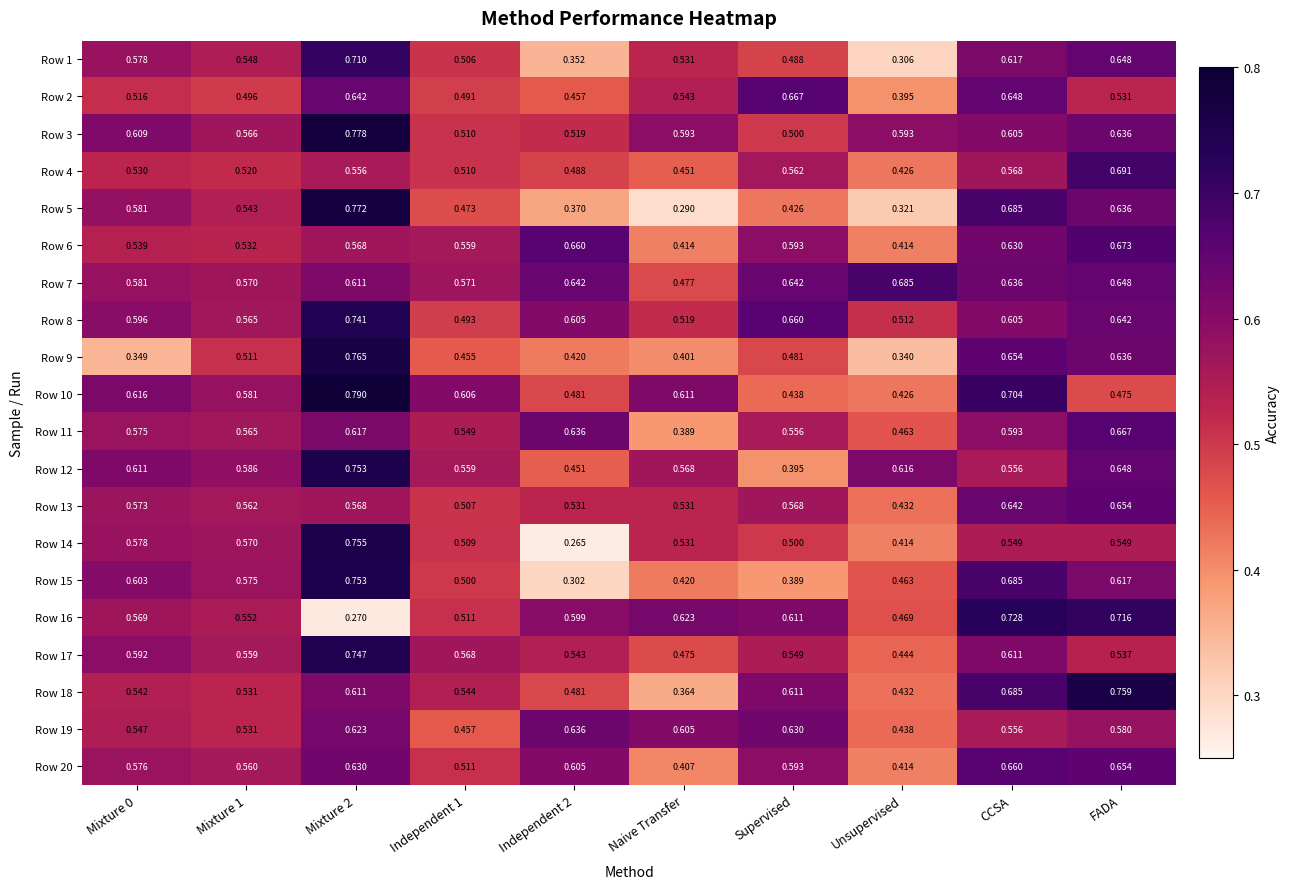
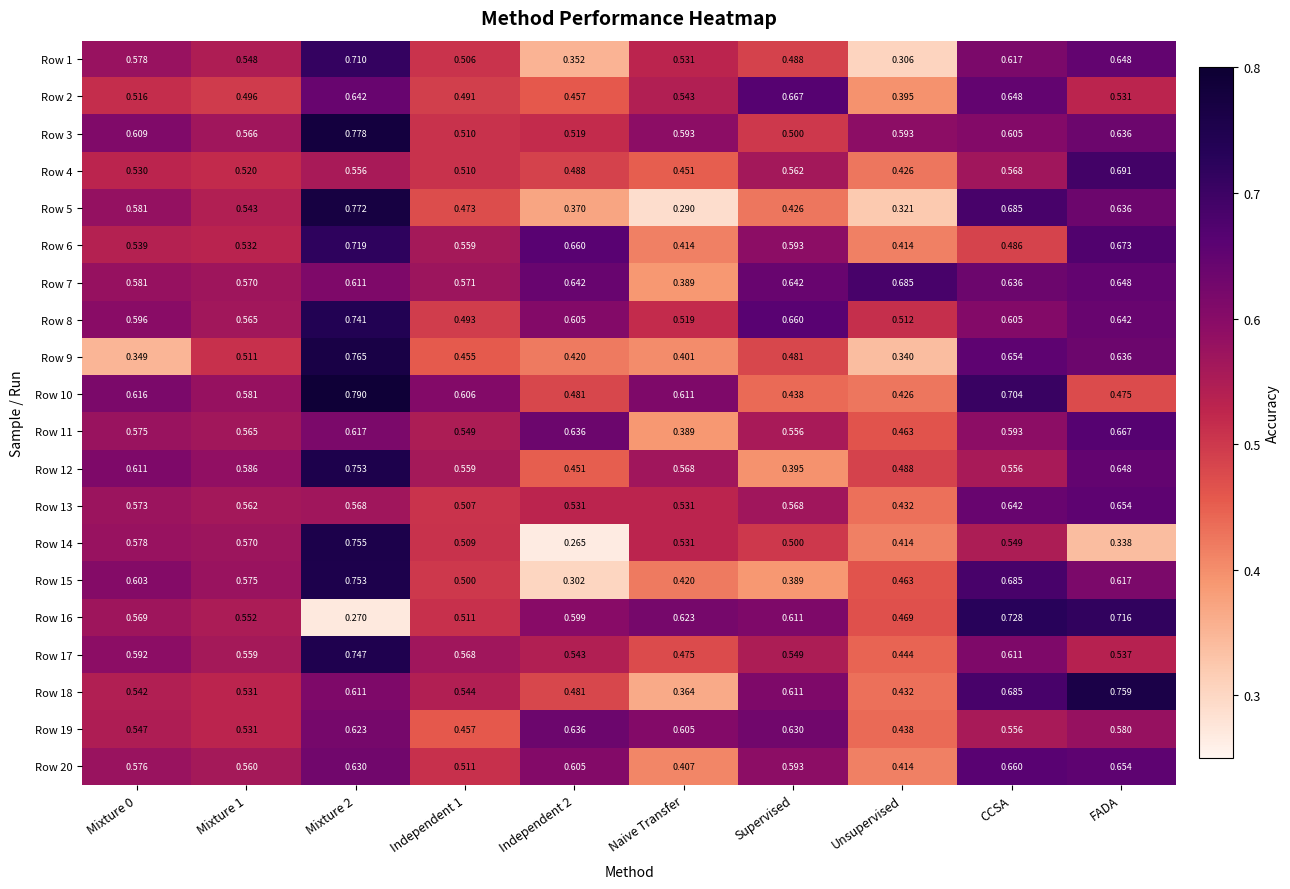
Row 6, Mixture 2: 0.568 -> 0.719
Row 6, CCSA: 0.630 -> 0.486
Row 7, Naive Transfer: 0.477 -> 0.389
Row 12, Unsupervised: 0.616 -> 0.488
Row 14, FADA: 0.549 -> 0.338
